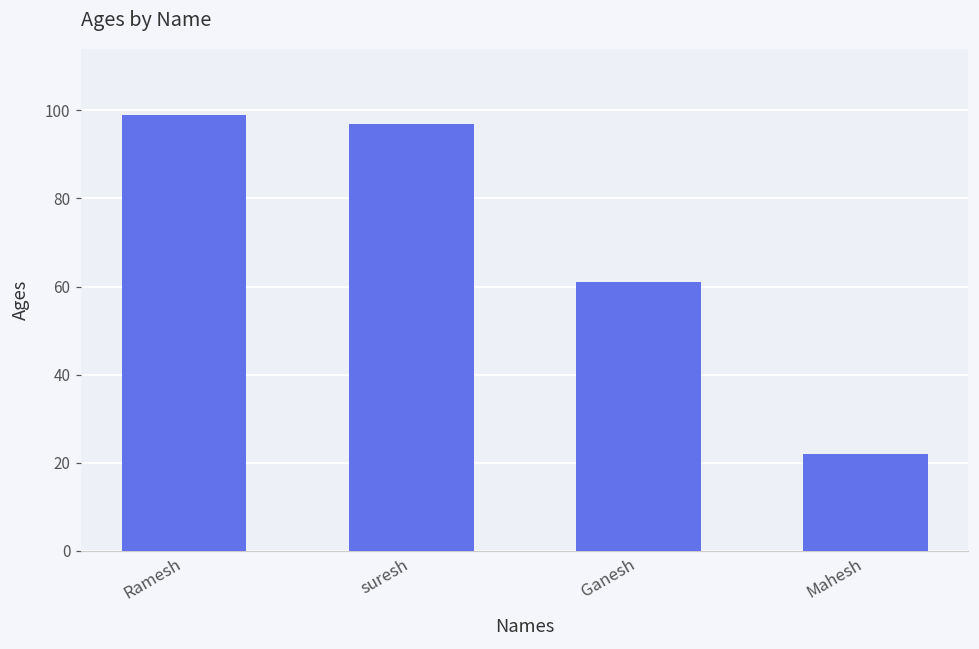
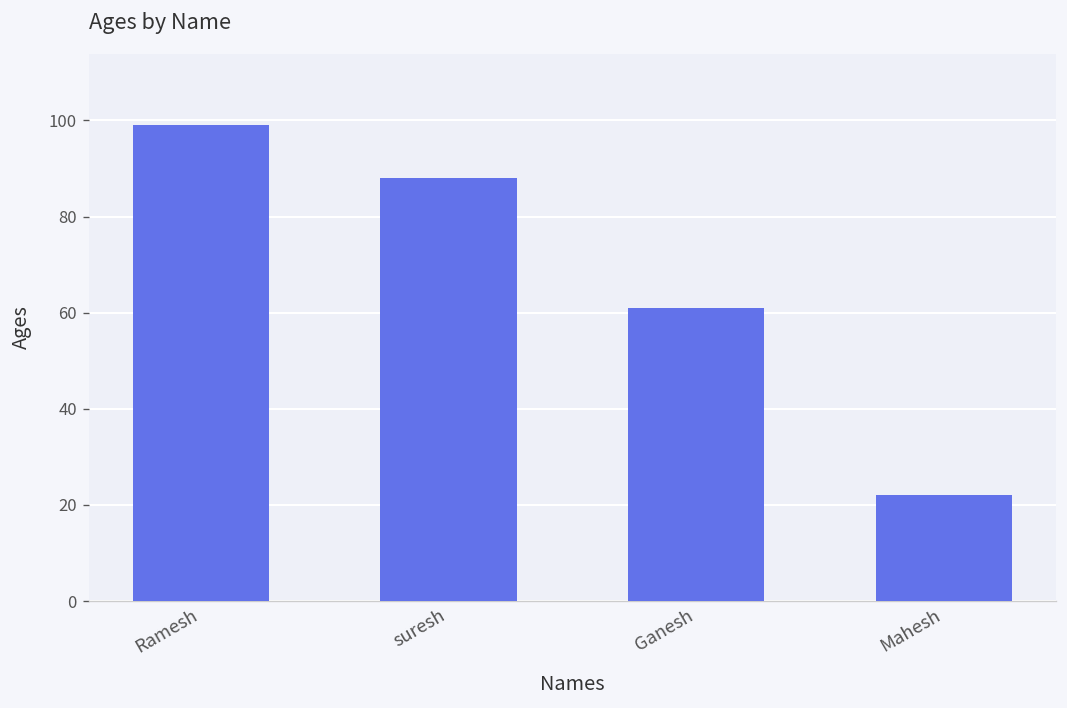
suresh: 97 -> 88
